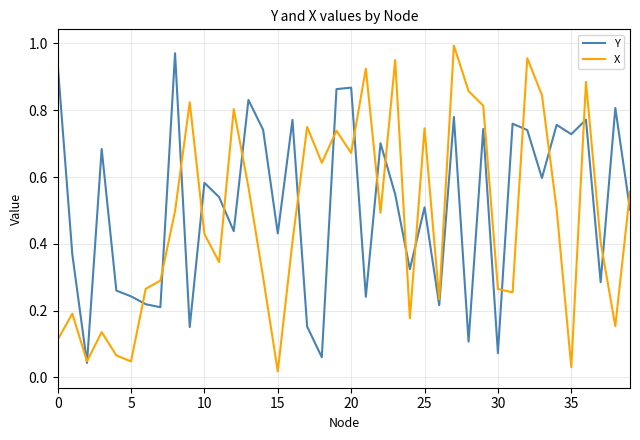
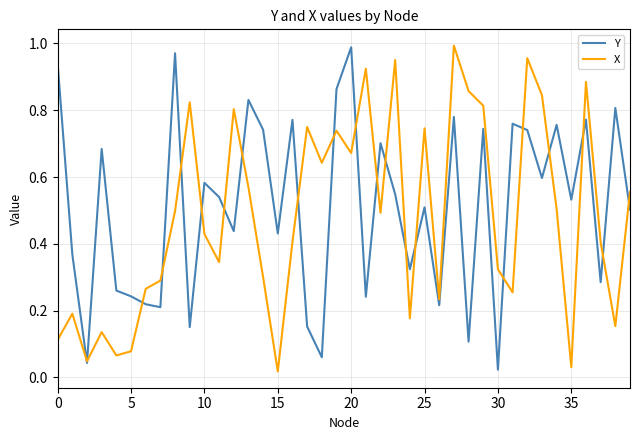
X, 5: 0.05 -> 0.08
Y, 20: 0.87 -> 0.99
Y, 30: 0.07 -> 0.02
X, 30: 0.26 -> 0.32
Y, 35: 0.73 -> 0.53
